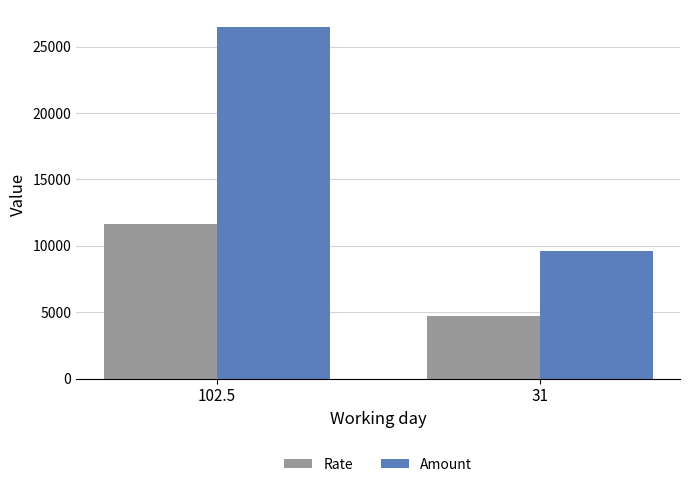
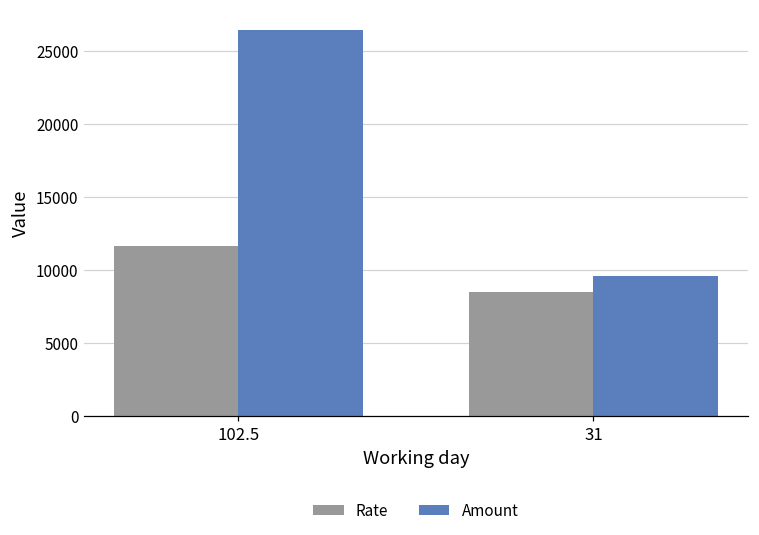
Rate, 31: 4800 -> 8500
